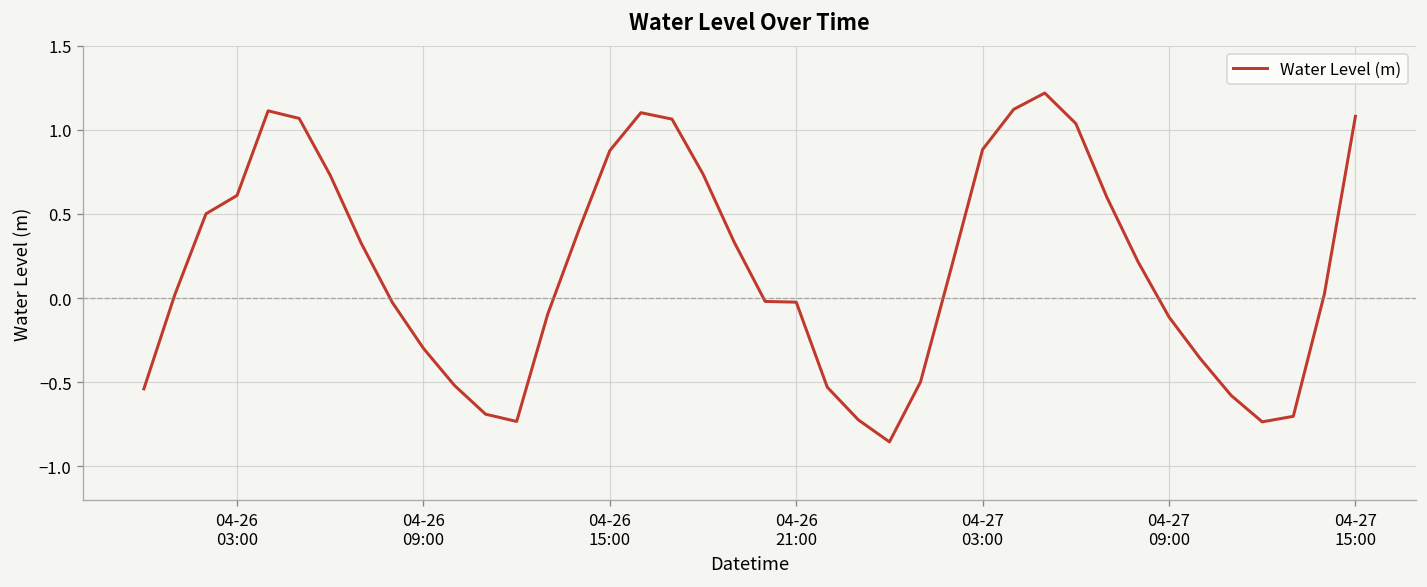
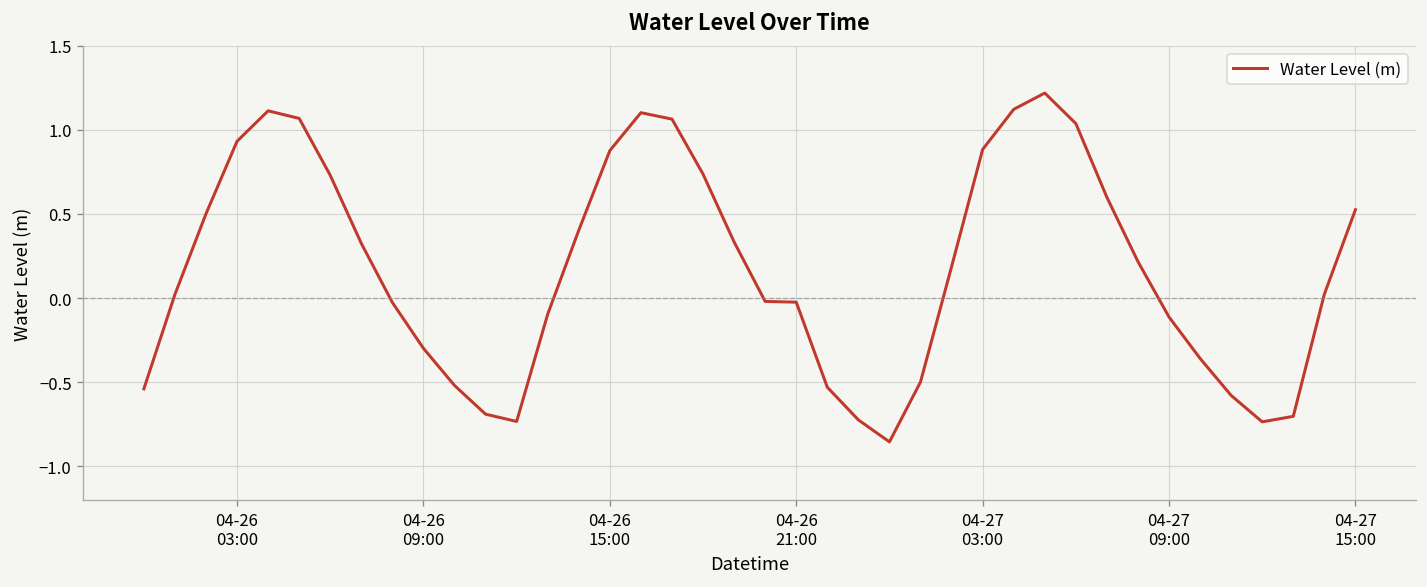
04-26 03:00: 0.61 -> 0.93
04-27 15:00: 1.08 -> 0.53
